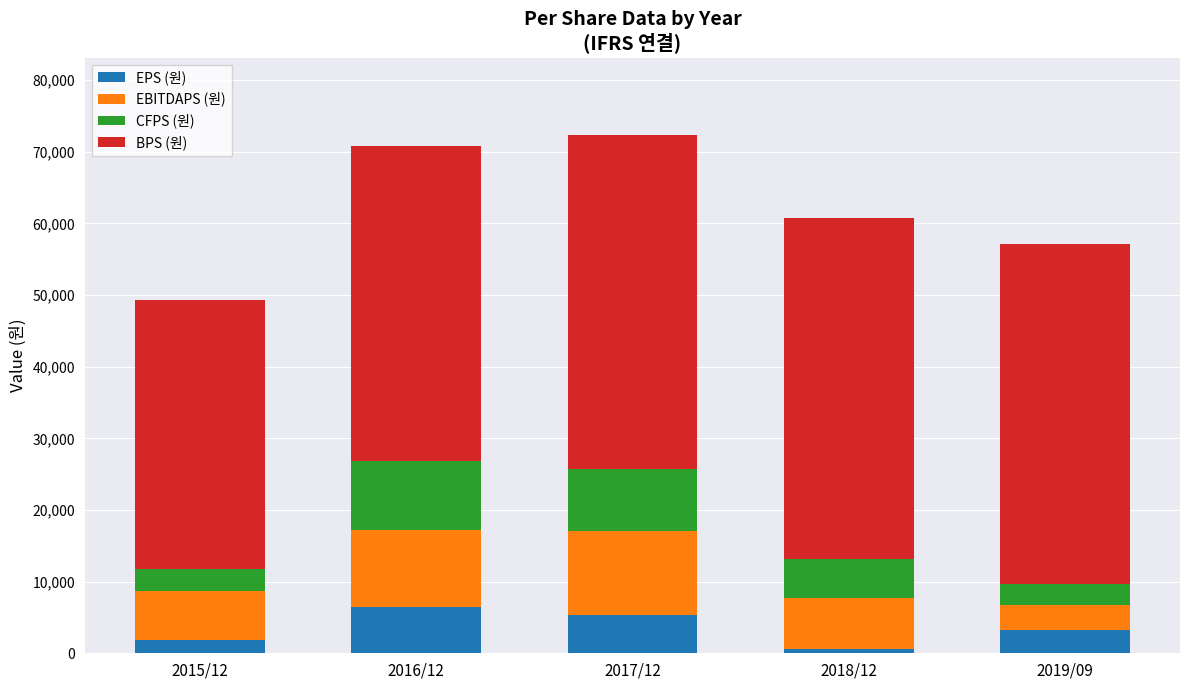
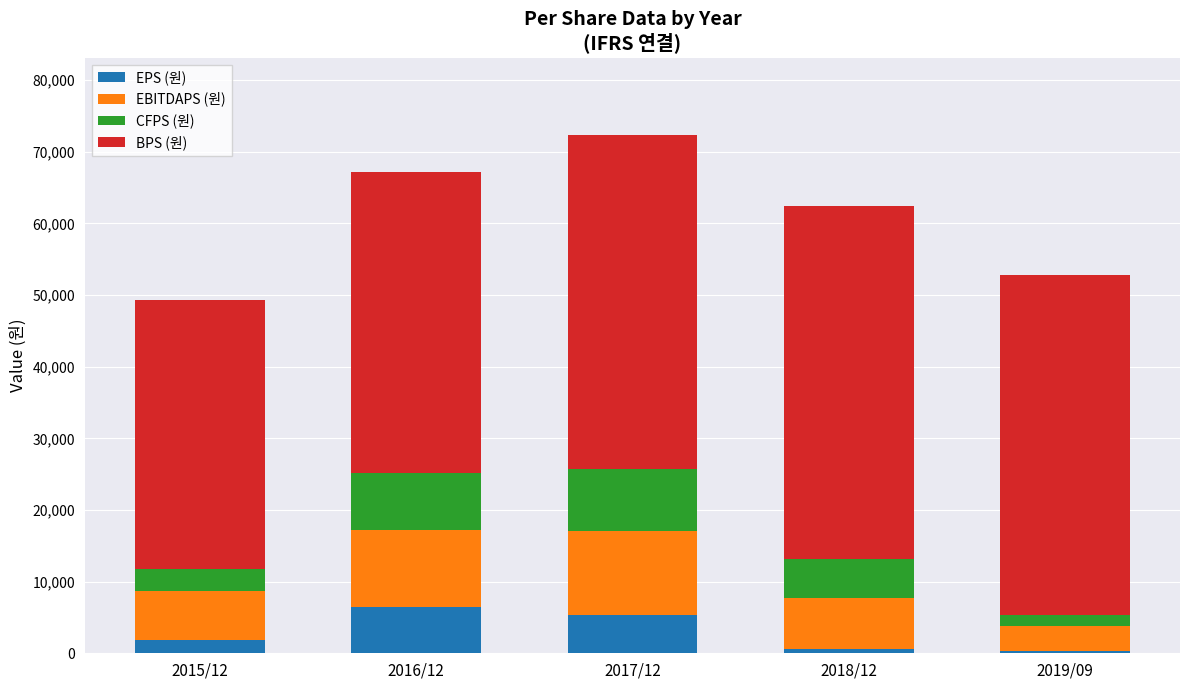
CFPS (원), 2016/12: 10,000 -> 8,000
BPS (원), 2016/12: 44,000 -> 42,000
BPS (원), 2018/12: 48,000 -> 49,000
EPS (원), 2019/09: 3,000 -> 0
CFPS (원), 2019/09: 3,000 -> 1,000
